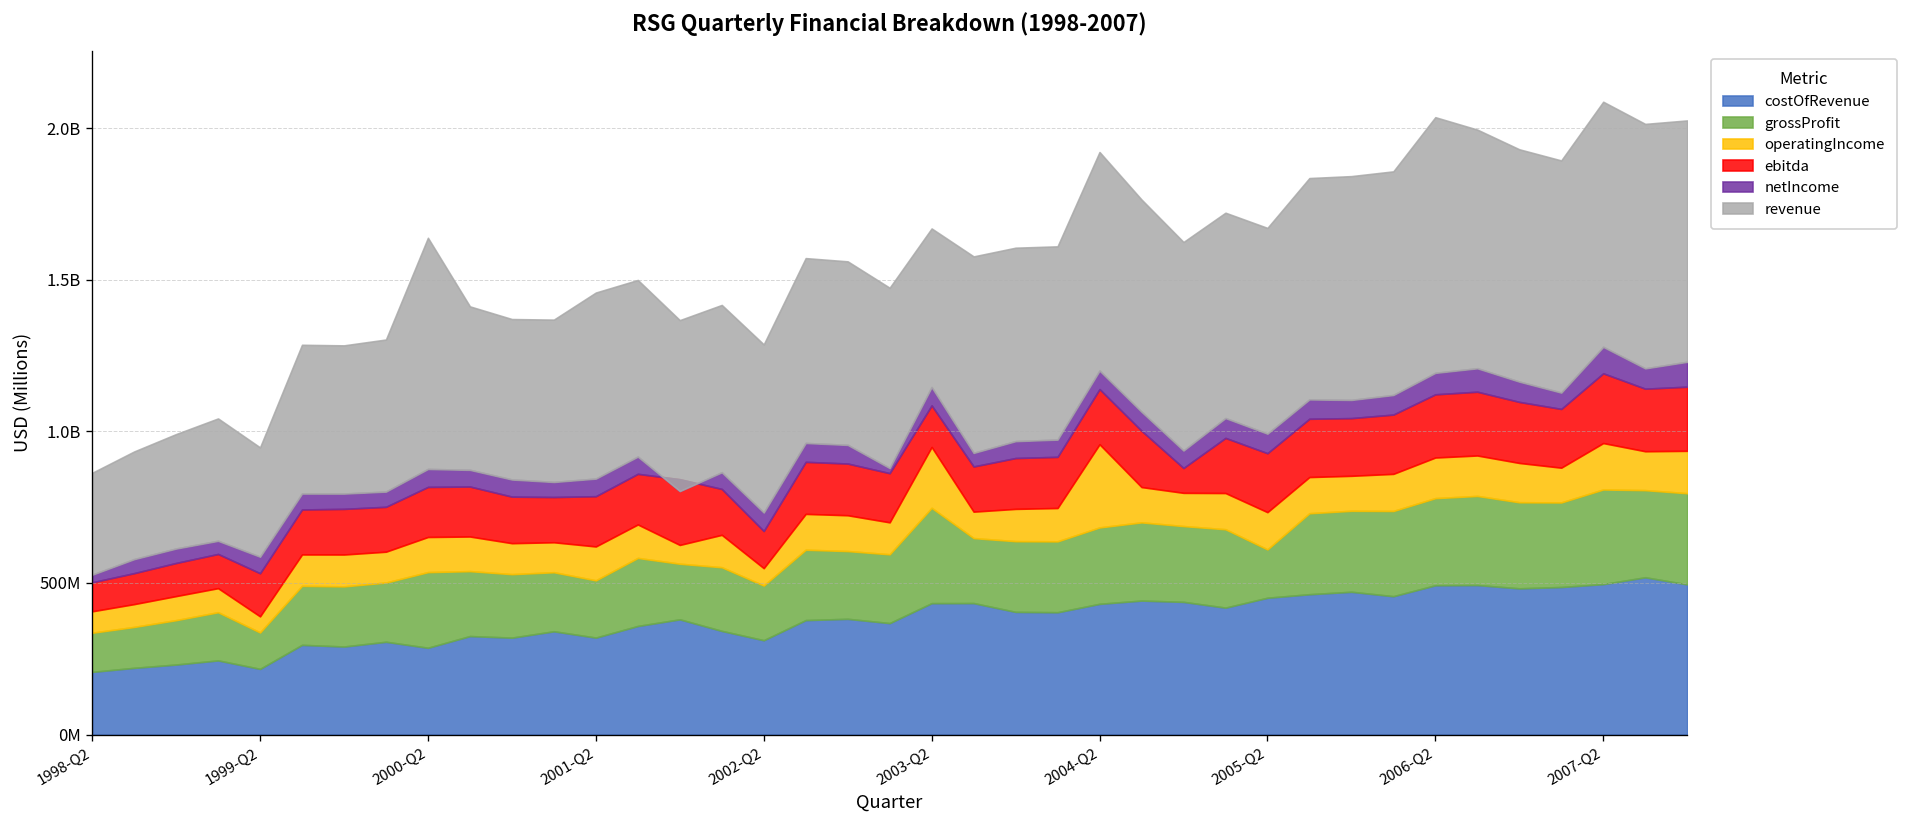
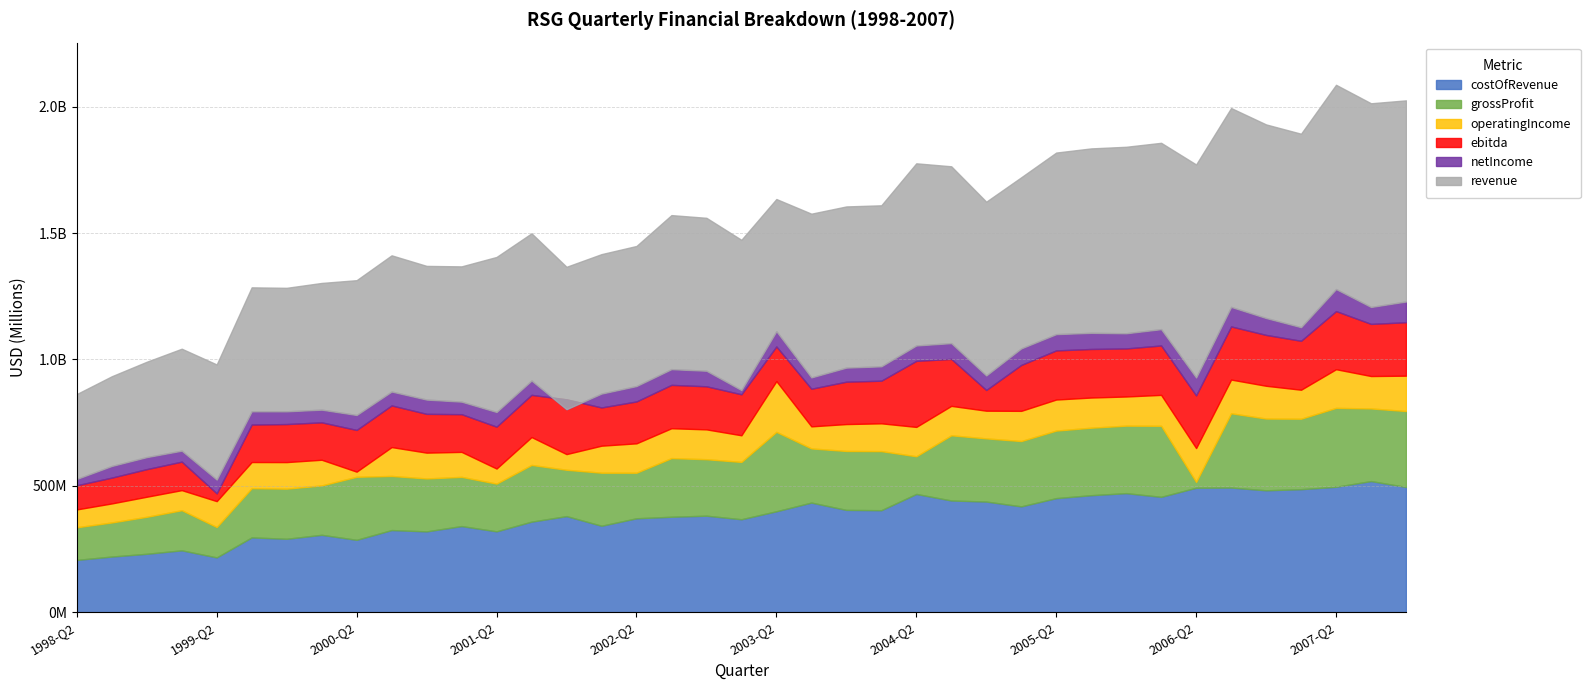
operatingIncome, 1999-Q2: 50000000 -> 100000000
ebitda, 1999-Q2: 140000000 -> 30000000
revenue, 1999-Q2: 360000000 -> 460000000
operatingIncome, 2000-Q2: 120000000 -> 20000000
revenue, 2000-Q2: 760000000 -> 530000000
operatingIncome, 2001-Q2: 110000000 -> 60000000
costOfRevenue, 2002-Q2: 310000000 -> 370000000
operatingIncome, 2002-Q2: 60000000 -> 120000000
ebitda, 2002-Q2: 120000000 -> 170000000
costOfRevenue, 2003-Q2: 430000000 -> 400000000
costOfRevenue, 2004-Q2: 430000000 -> 470000000
grossProfit, 2004-Q2: 250000000 -> 150000000
operatingIncome, 2004-Q2: 270000000 -> 120000000
ebitda, 2004-Q2: 180000000 -> 260000000
grossProfit, 2005-Q2: 160000000 -> 270000000
revenue, 2005-Q2: 680000000 -> 720000000
grossProfit, 2006-Q2: 290000000 -> 20000000
